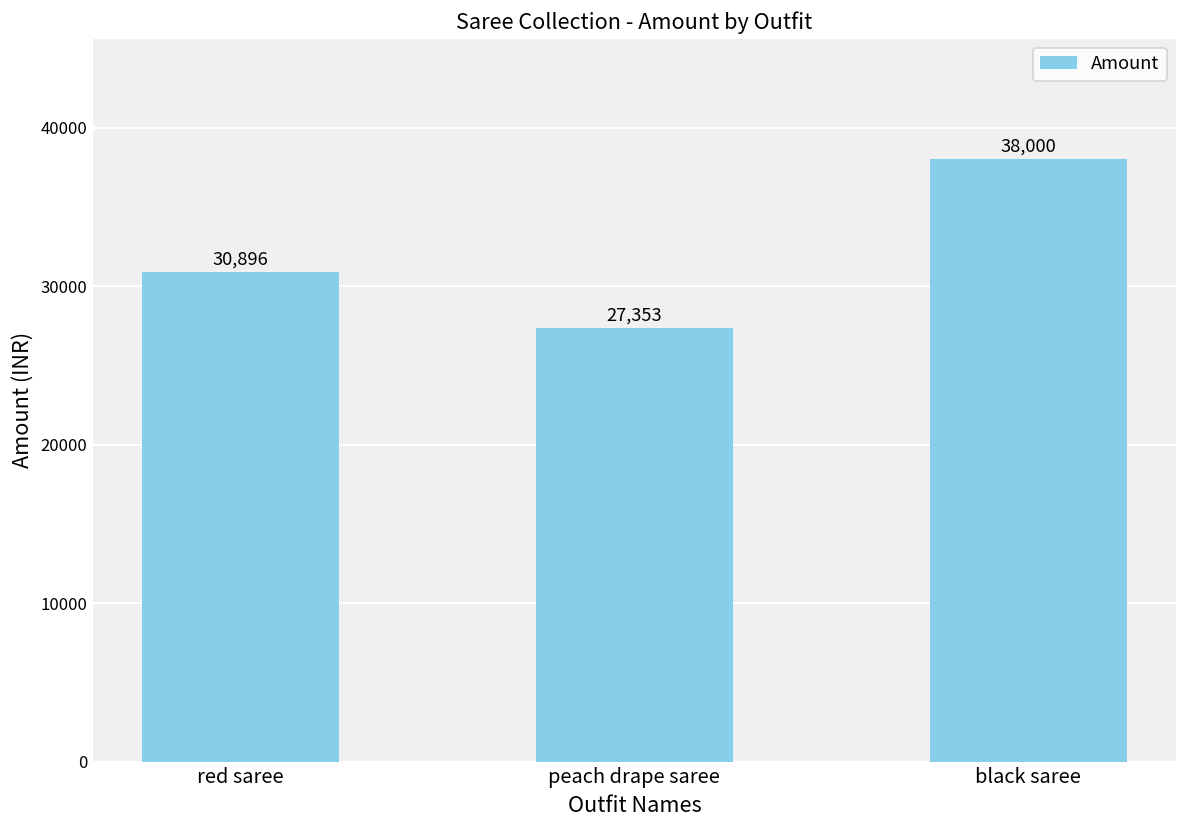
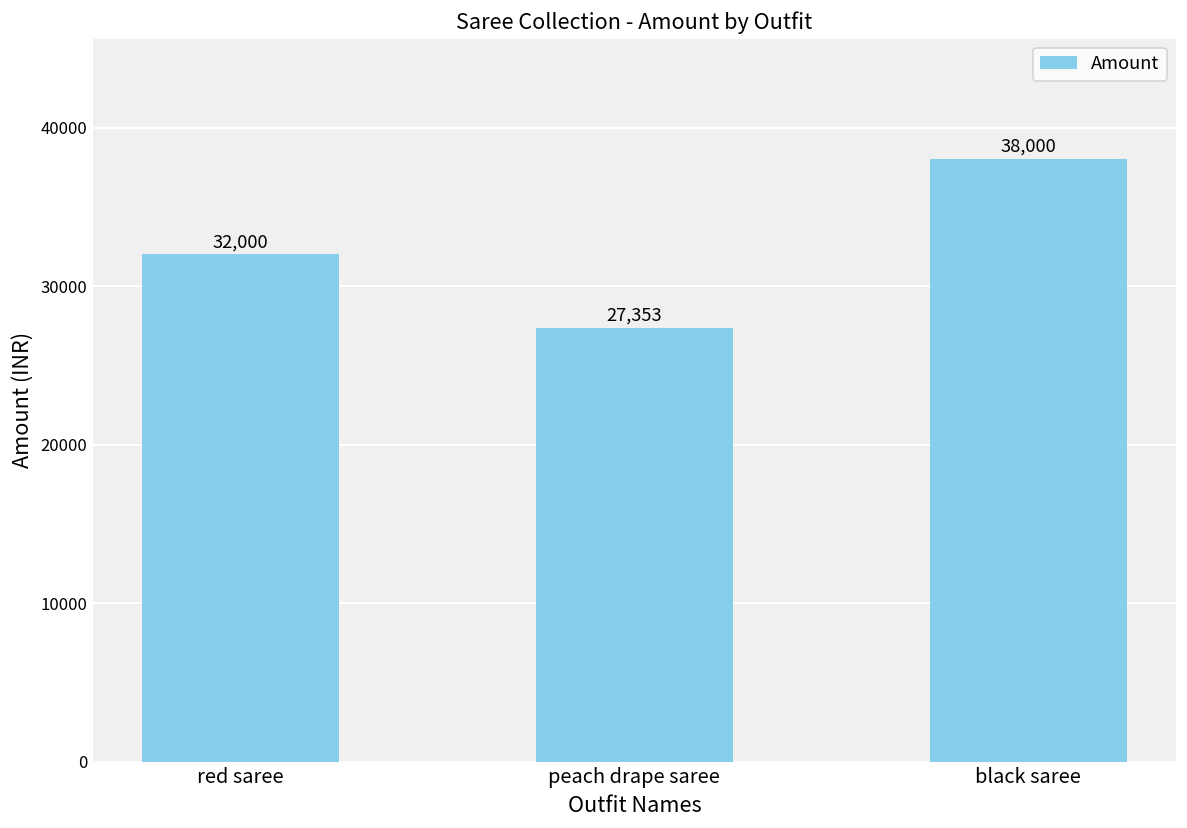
red saree: 30,896 -> 32,000
